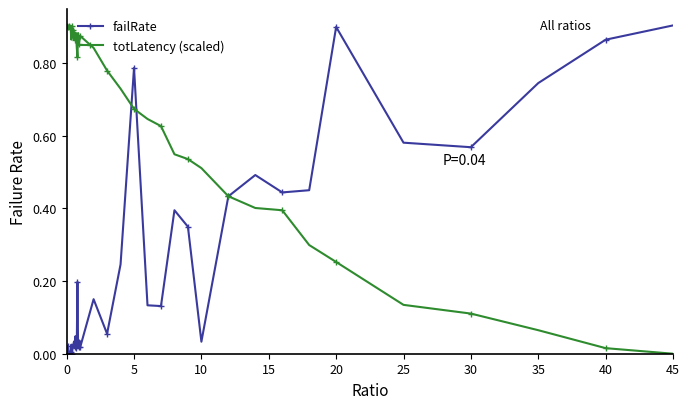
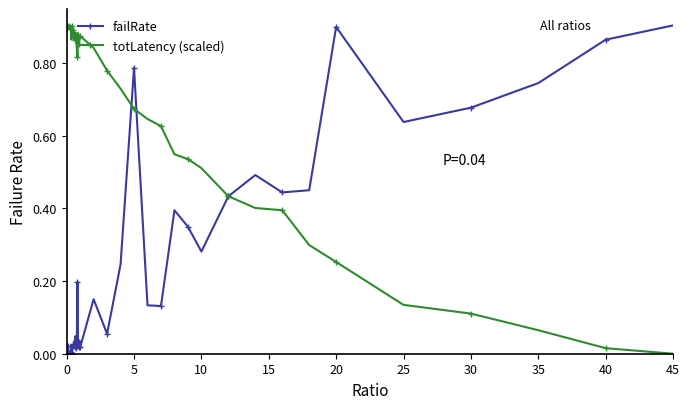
failRate, 10: 0.03 -> 0.28
failRate, 25: 0.58 -> 0.64
failRate, 30: 0.57 -> 0.68
